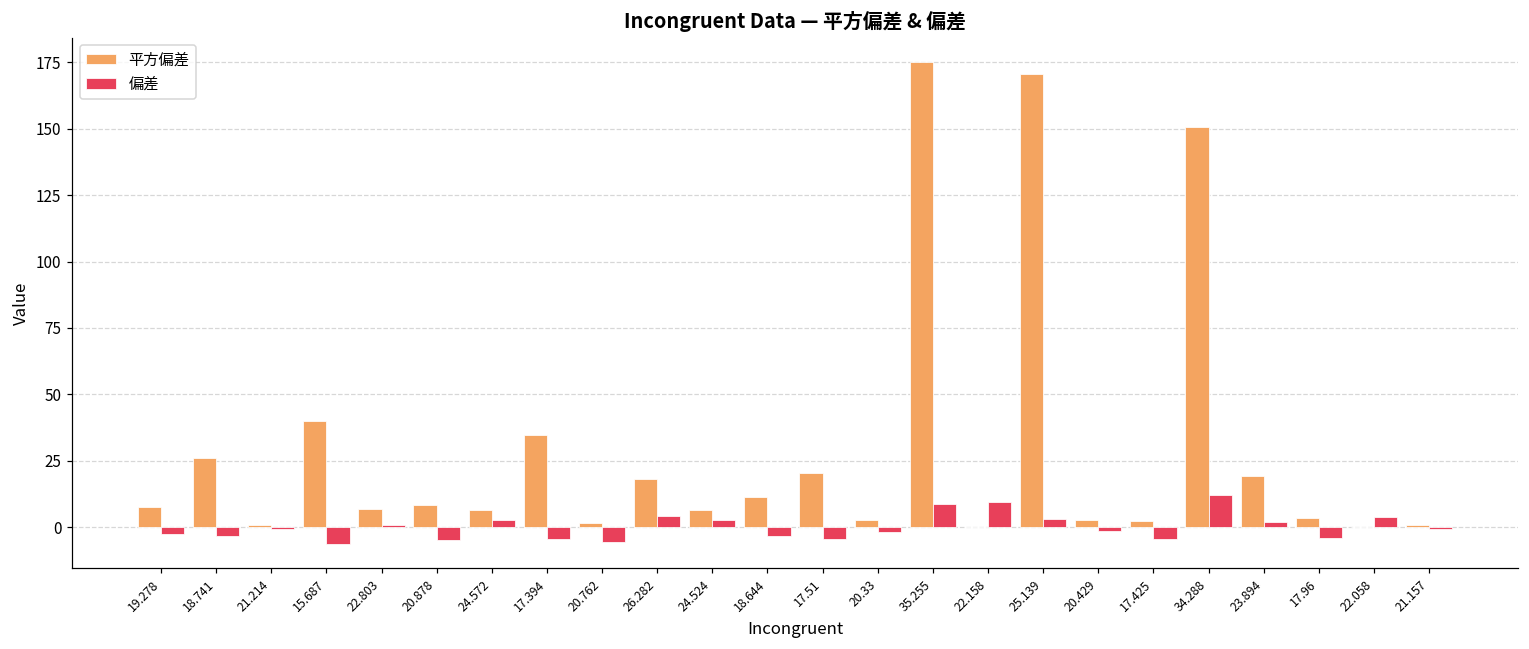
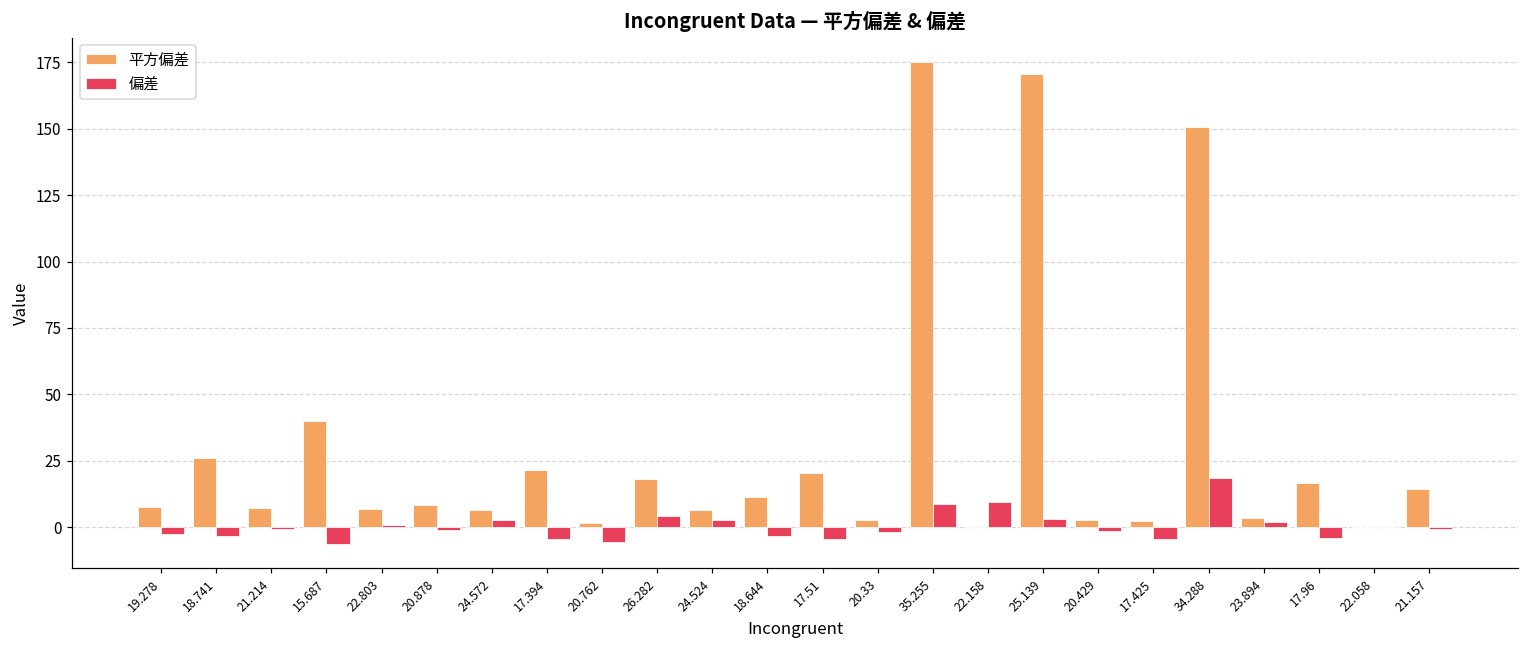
平方偏差, 21.214: 1 -> 7
偏差, 20.878: -5 -> -1
平方偏差, 17.394: 35 -> 21
偏差, 34.288: 12 -> 19
平方偏差, 23.894: 19 -> 4
平方偏差, 17.96: 3 -> 16
偏差, 22.058: 4 -> 0
平方偏差, 21.157: 1 -> 14
